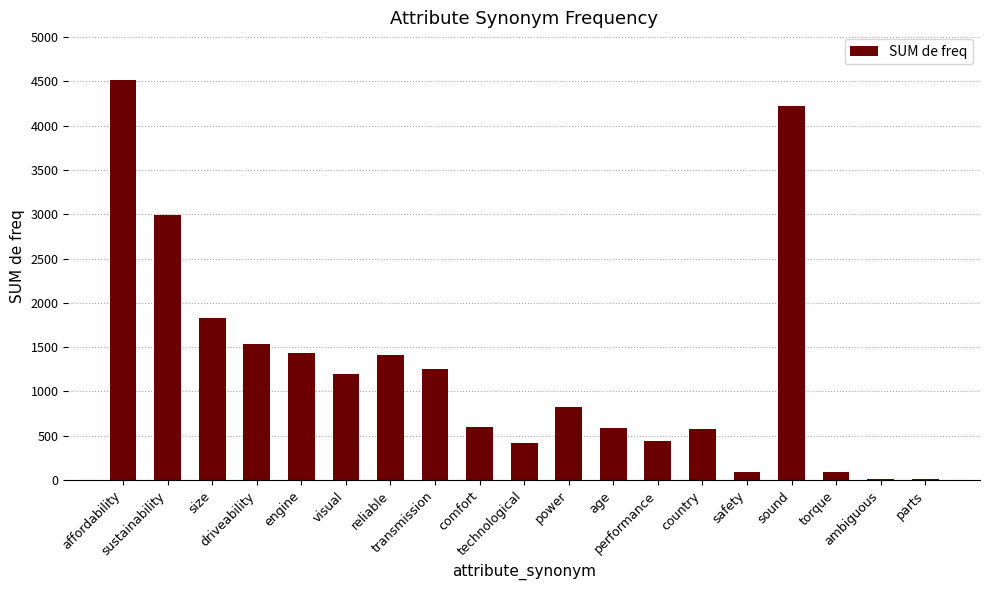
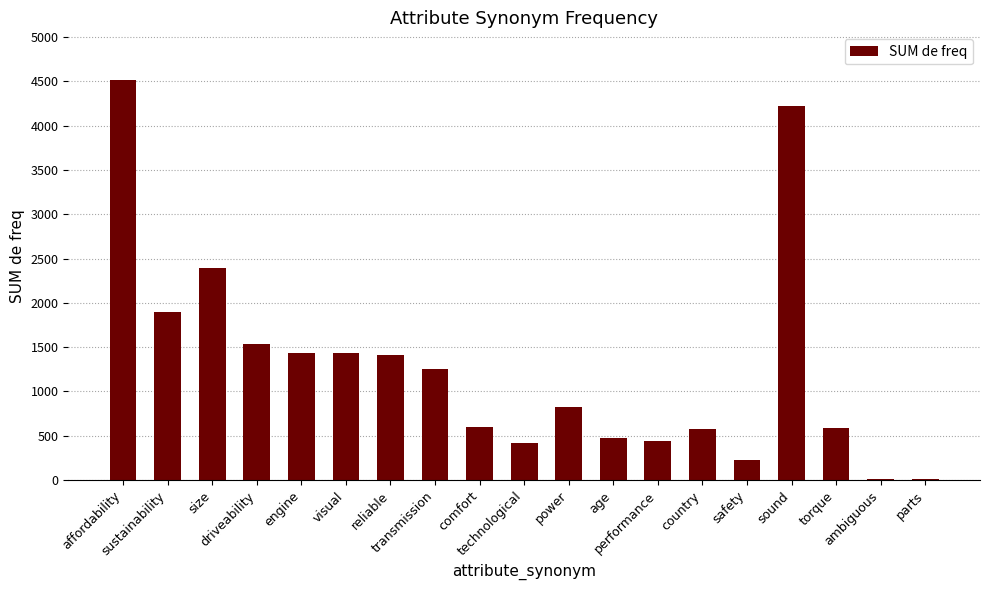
sustainability: 3000 -> 1900
size: 1800 -> 2400
visual: 1200 -> 1400
age: 600 -> 500
safety: 100 -> 200
torque: 100 -> 600
